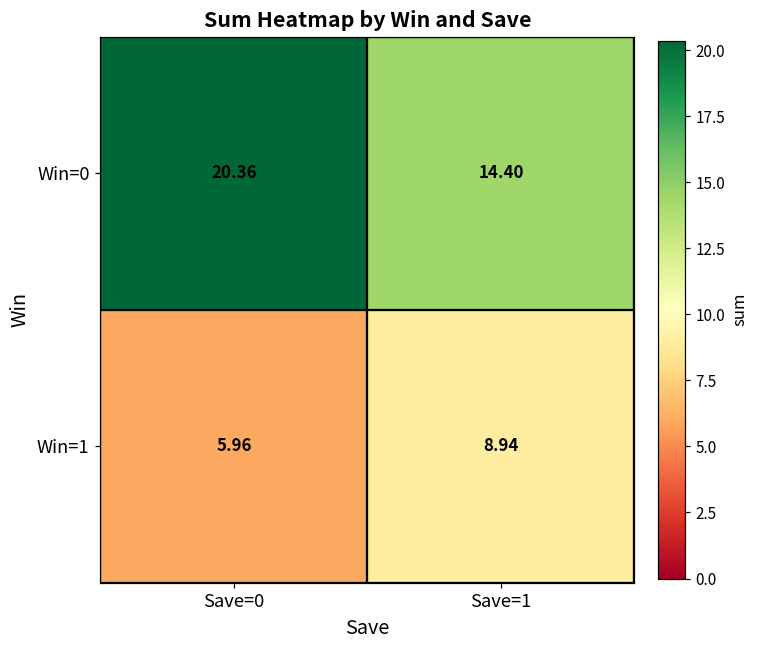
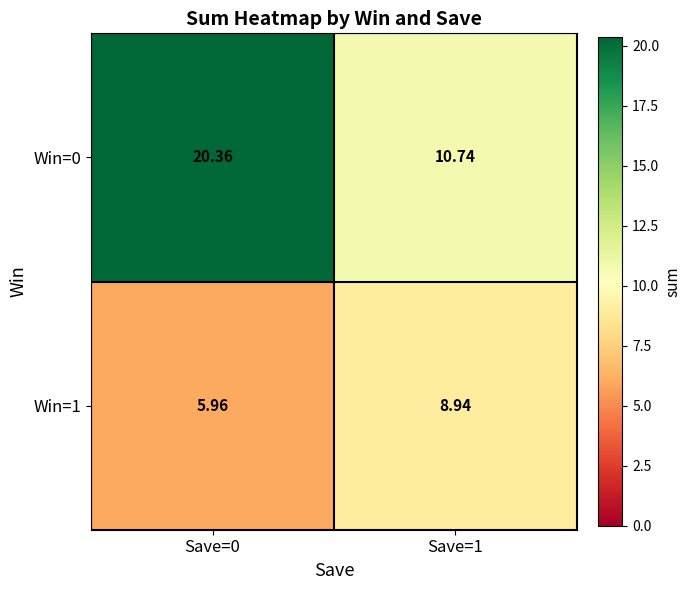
Win=0, Save=1: 14.40 -> 10.74
